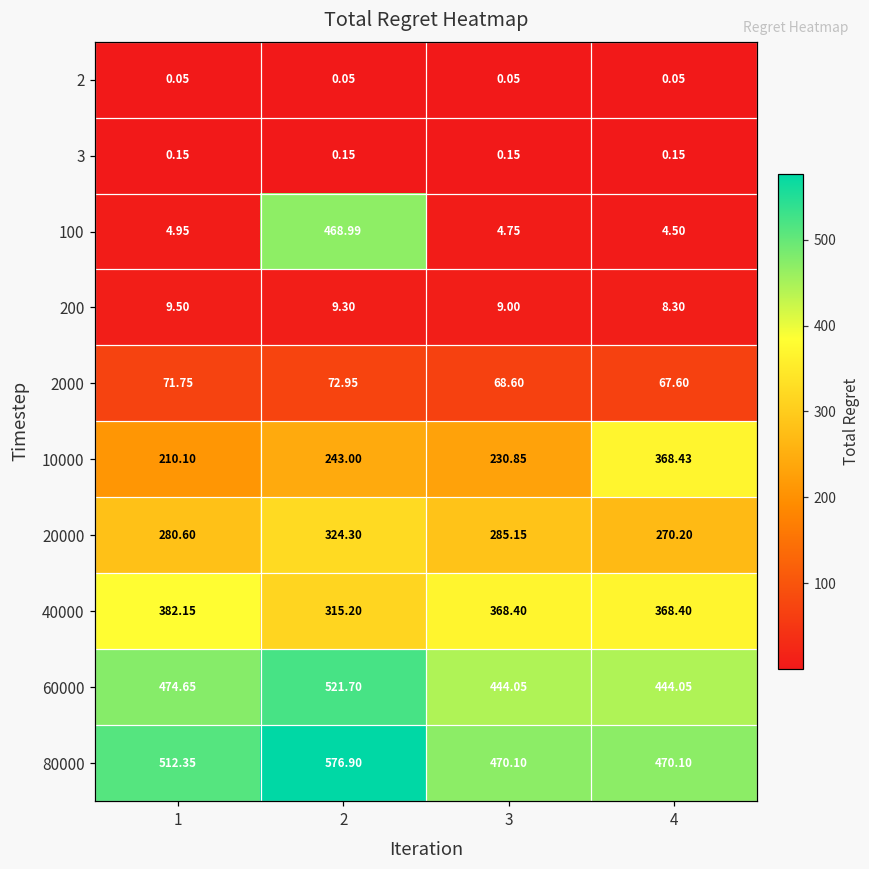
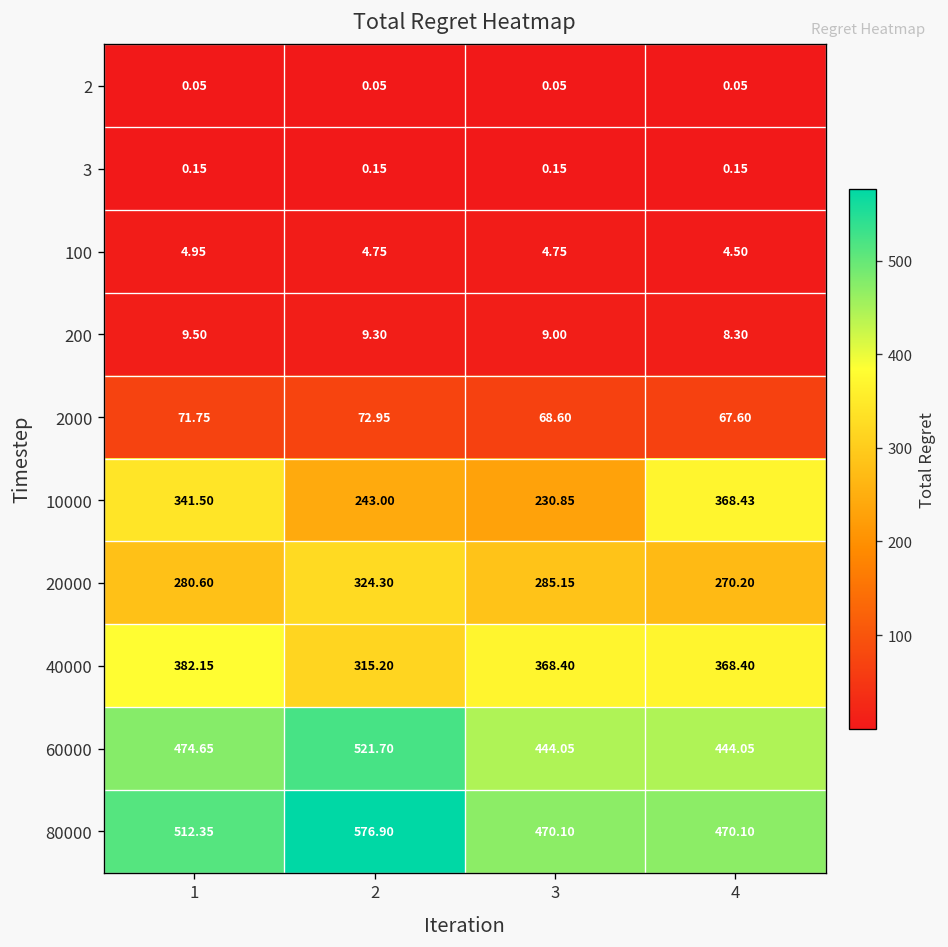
100, 2: 468.99 -> 4.75
10000, 1: 210.10 -> 341.50
